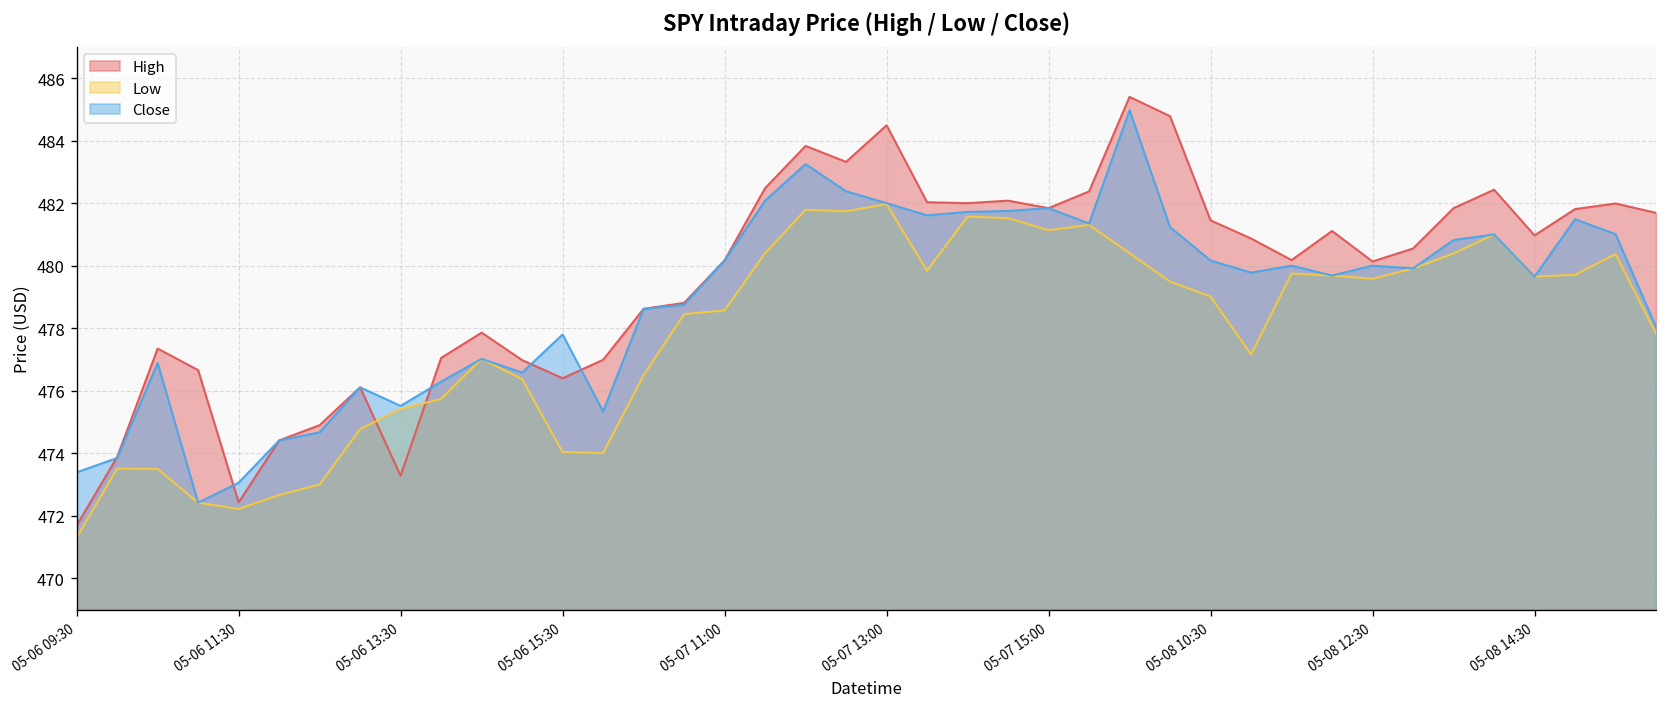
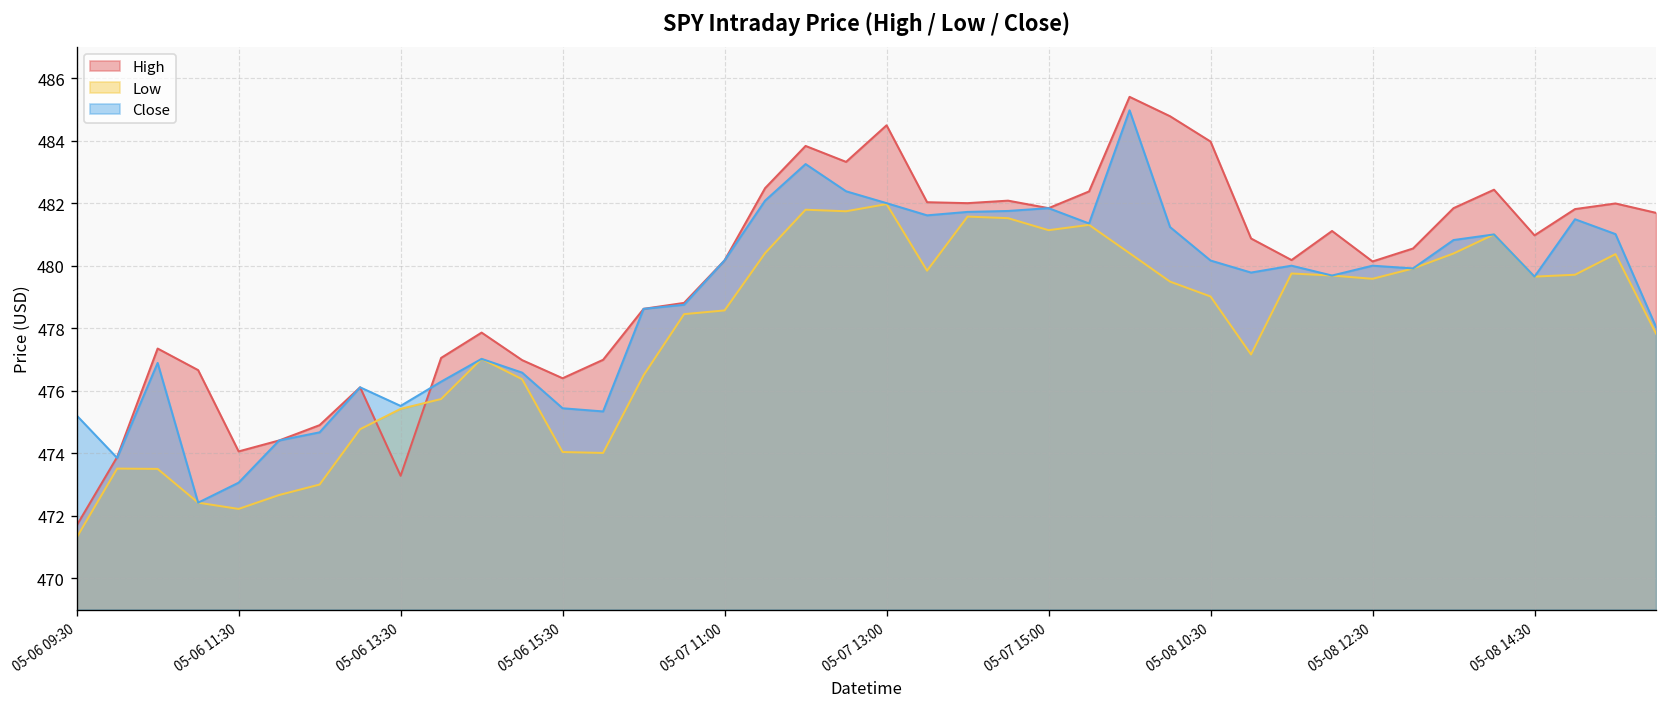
Close, 05-06 09:30: 473.4 -> 475.2
High, 05-06 11:30: 472.4 -> 474.1
Close, 05-06 15:30: 477.8 -> 475.4
High, 05-08 10:30: 481.5 -> 484.0
